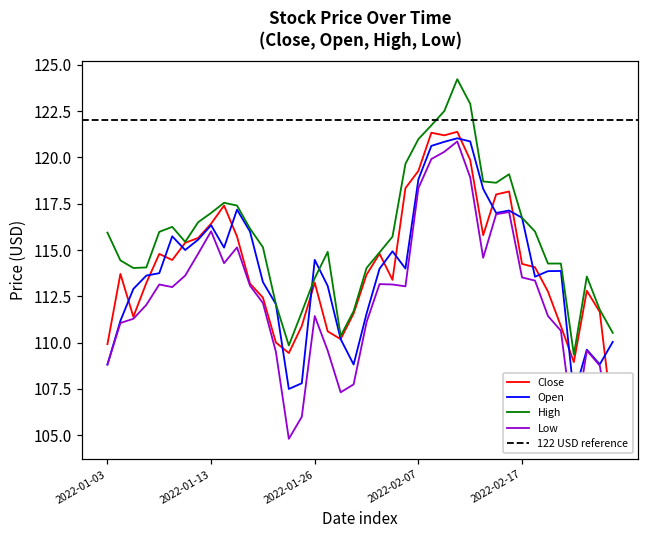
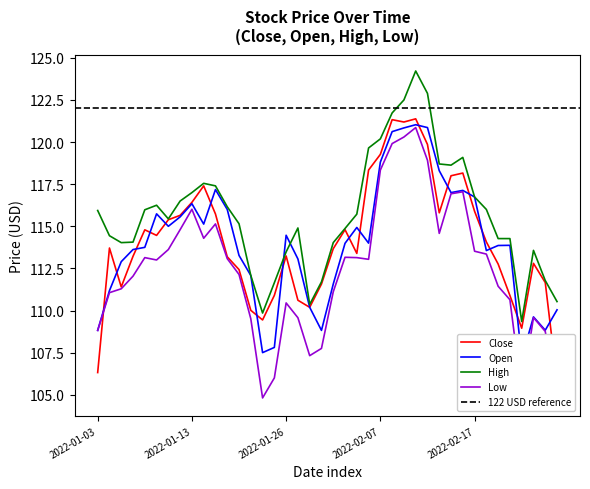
Close, 2022-01-03: 109.9 -> 106.3
Low, 2022-01-26: 111.4 -> 110.4
High, 2022-02-07: 121.0 -> 120.2
Close, 2022-02-17: 114.3 -> 115.9
